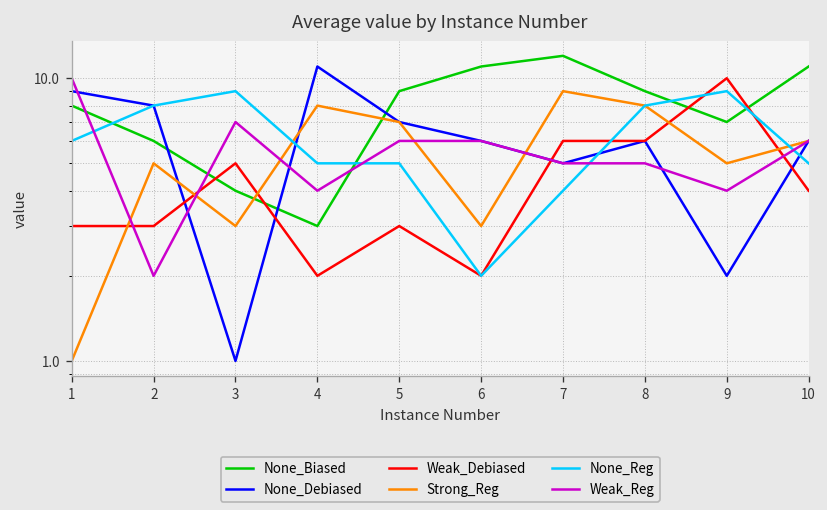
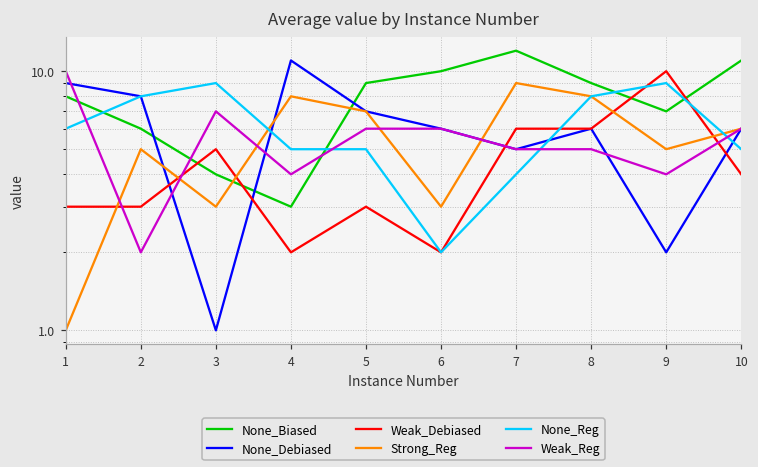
None_Biased, 6: 11 -> 10
